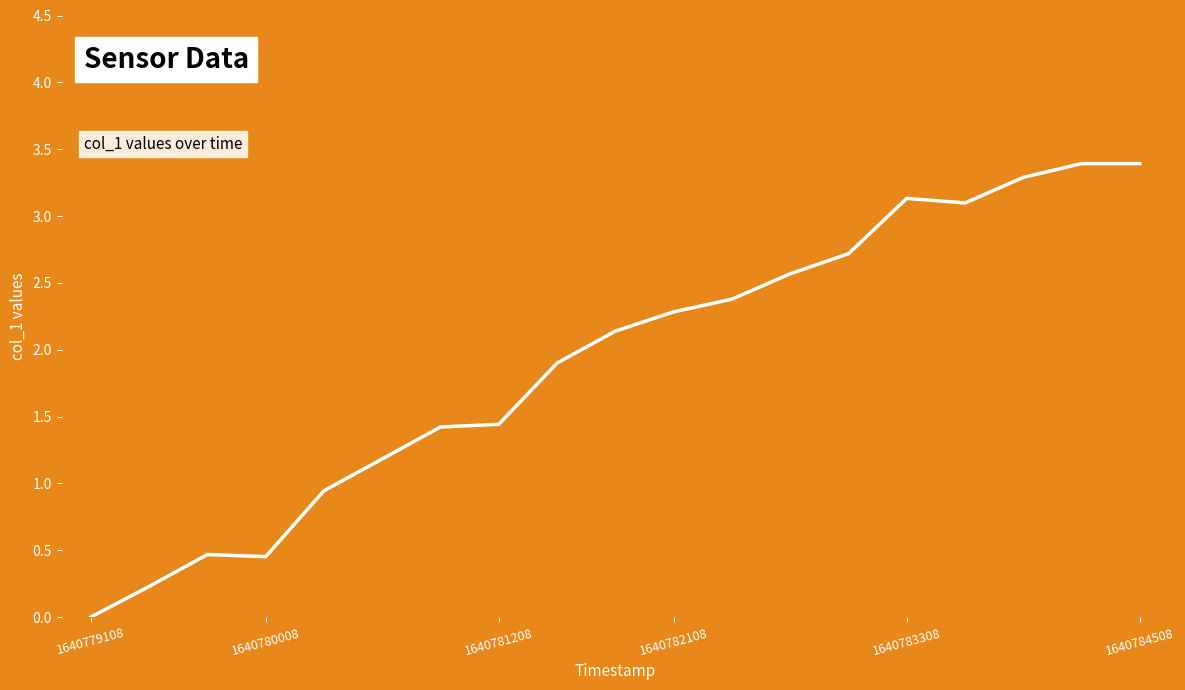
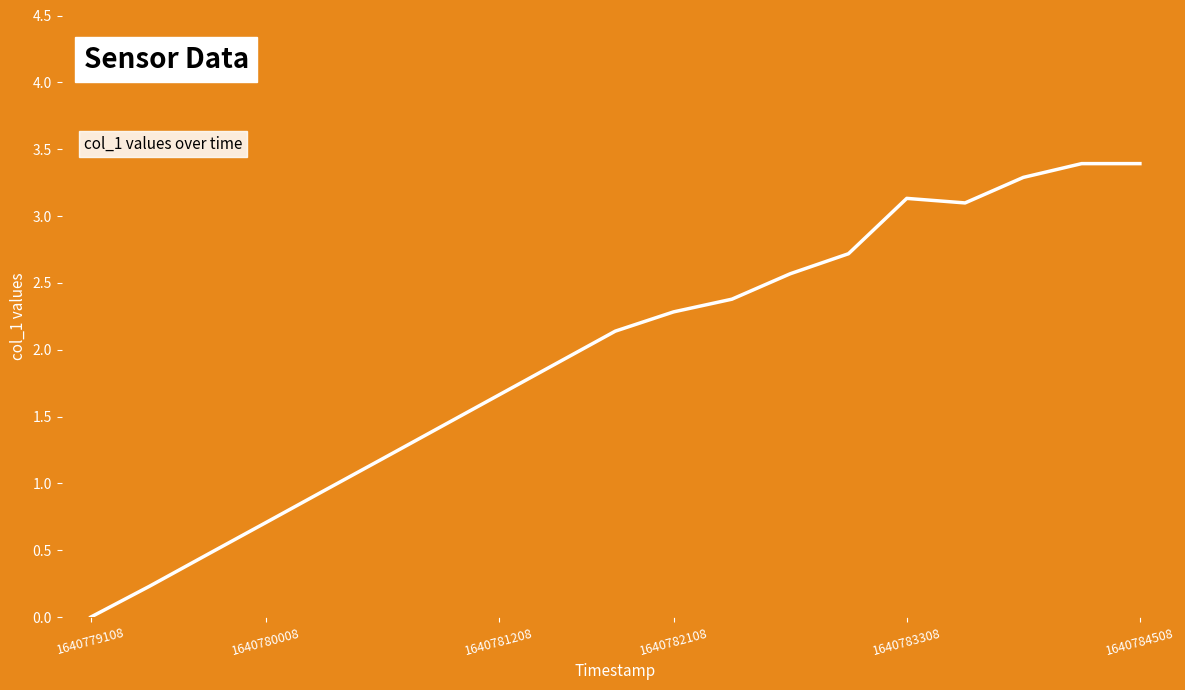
1640780008: 0.45 -> 0.71
1640781208: 1.44 -> 1.66
